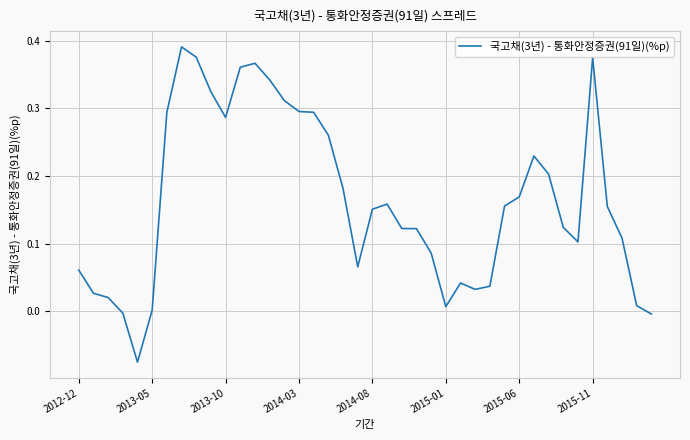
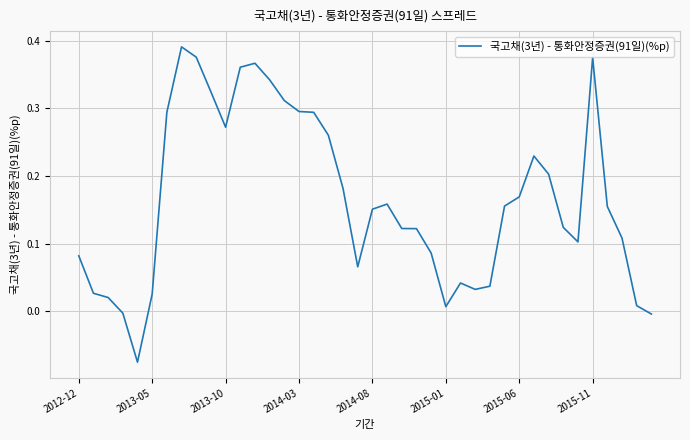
2012-12: 0.06 -> 0.08
2013-05: 0.00 -> 0.03
2013-10: 0.29 -> 0.27
